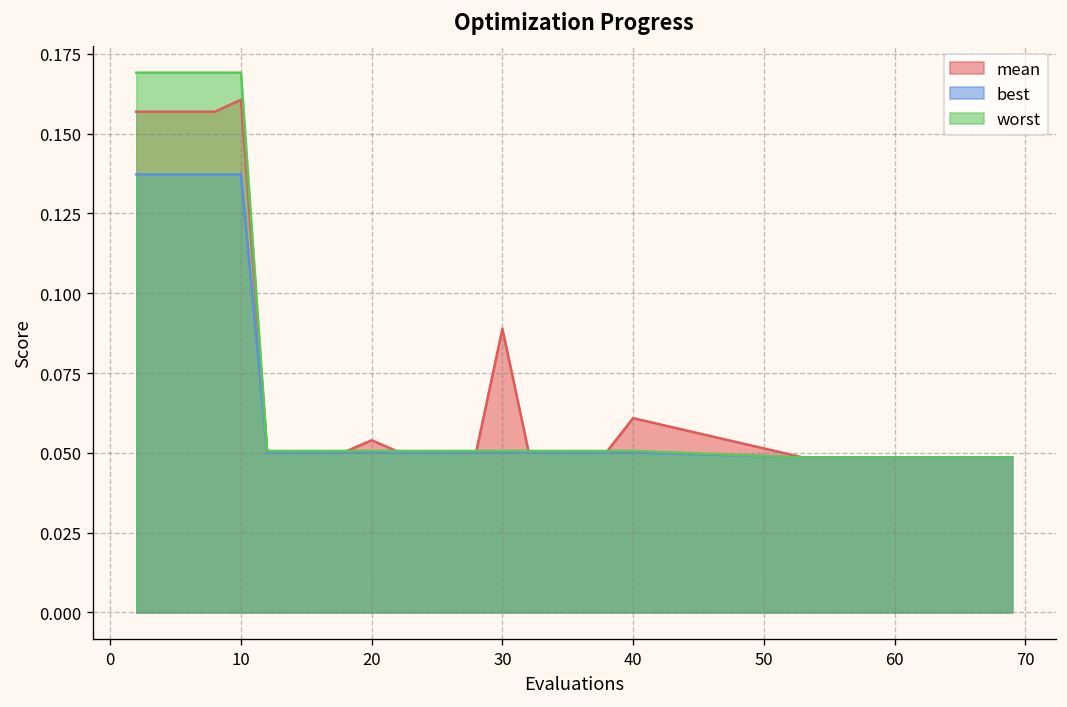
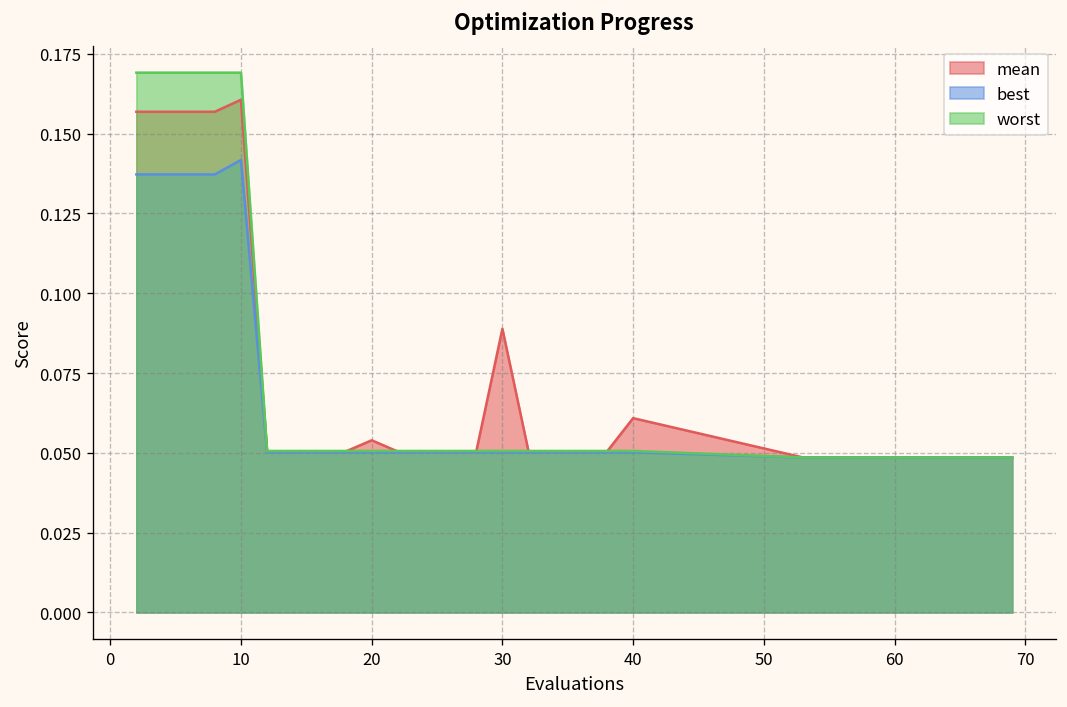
best, 10: 0.137 -> 0.142
